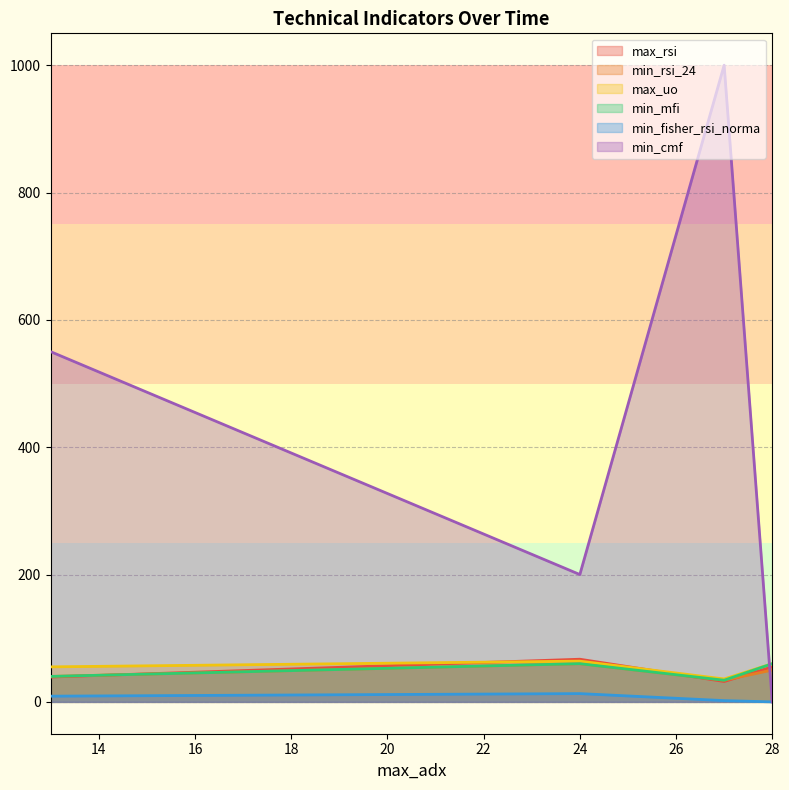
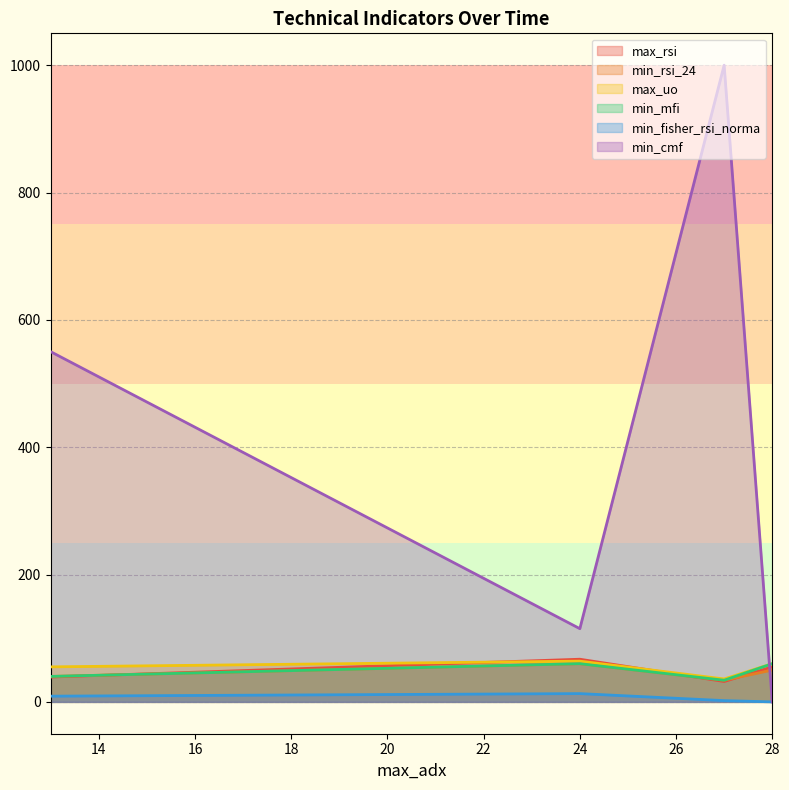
min_cmf, 24: 200 -> 120
